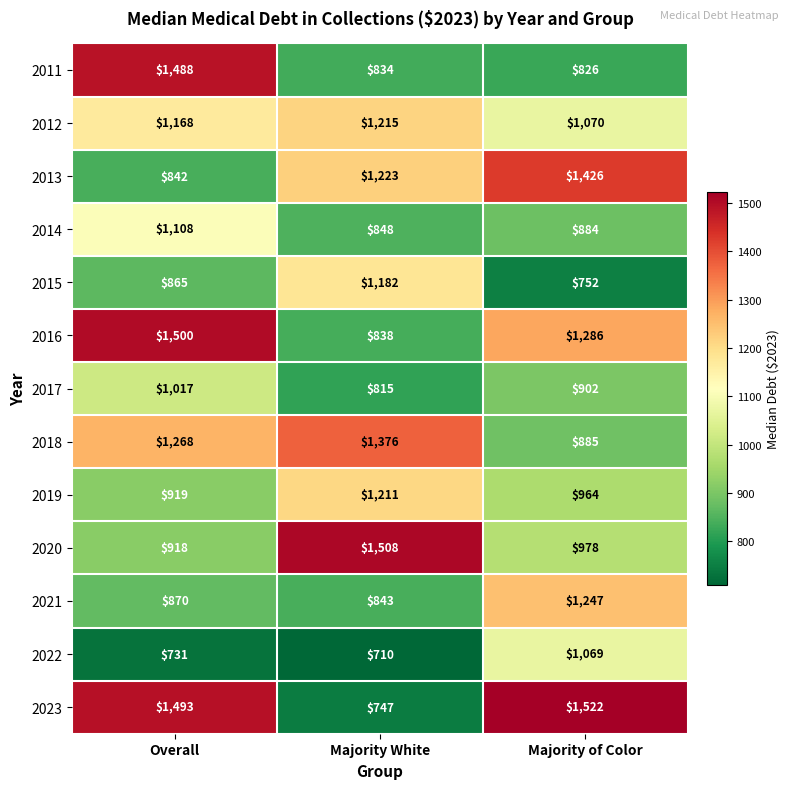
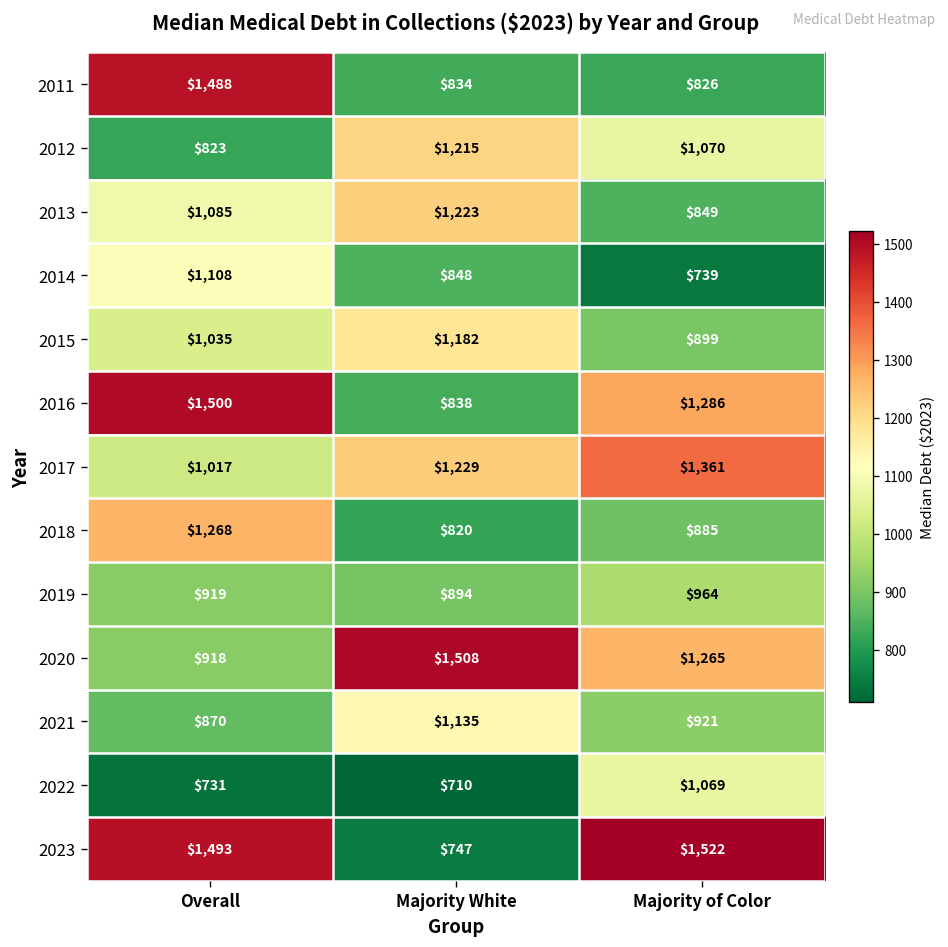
2012, Overall: $1,168 -> $823
2013, Overall: $842 -> $1,085
2013, Majority of Color: $1,426 -> $849
2014, Majority of Color: $884 -> $739
2015, Overall: $865 -> $1,035
2015, Majority of Color: $752 -> $899
2017, Majority White: $815 -> $1,229
2017, Majority of Color: $902 -> $1,361
2018, Majority White: $1,376 -> $820
2019, Majority White: $1,211 -> $894
2020, Majority of Color: $978 -> $1,265
2021, Majority White: $843 -> $1,135
2021, Majority of Color: $1,247 -> $921
